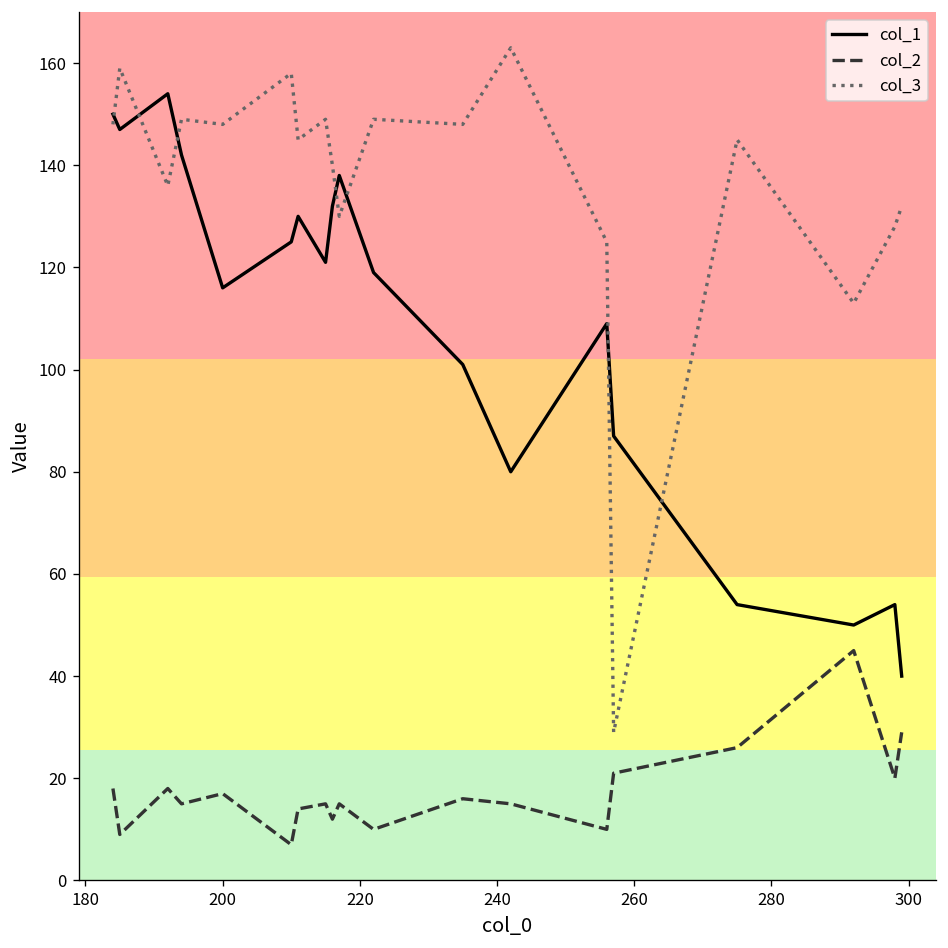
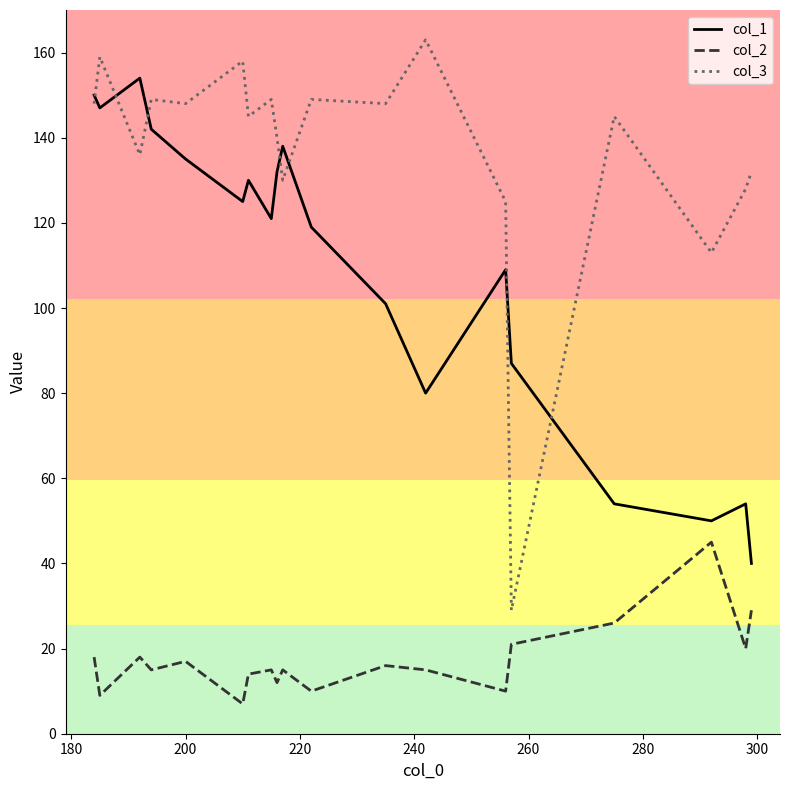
col_1, 200: 116 -> 135
